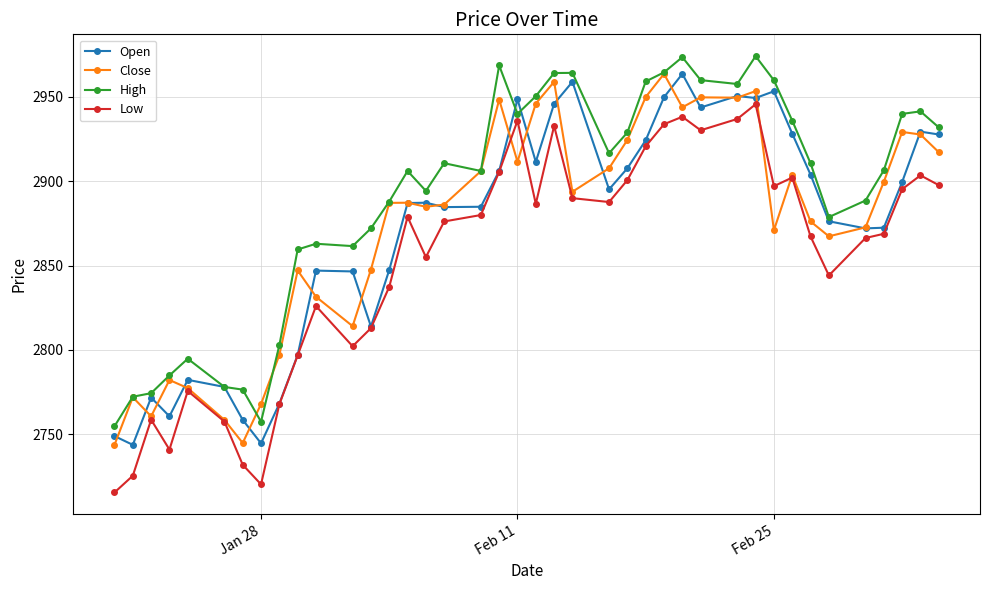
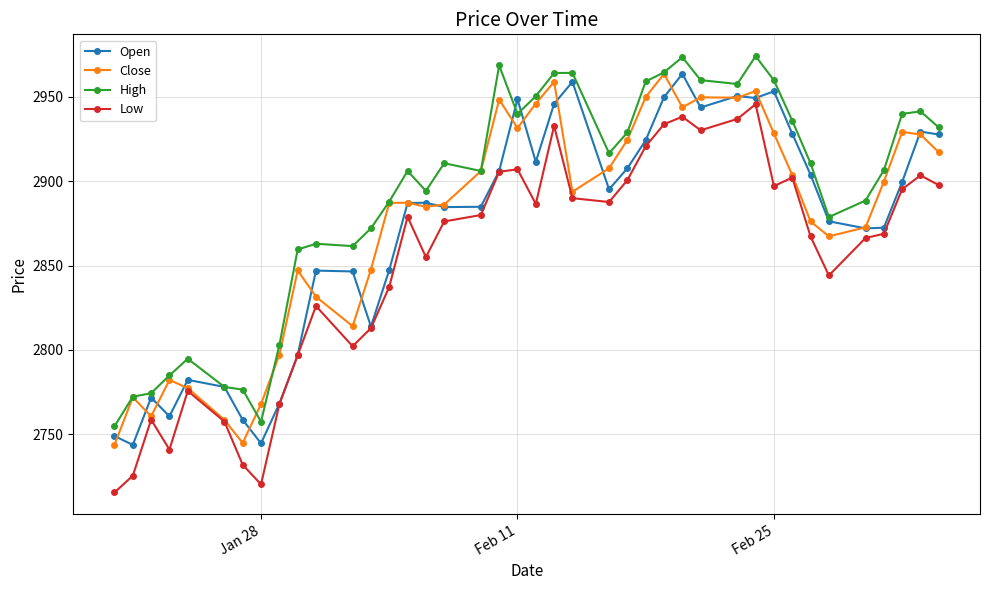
Close, Feb 11: 2912 -> 2931
Low, Feb 11: 2936 -> 2907
Close, Feb 25: 2871 -> 2928
